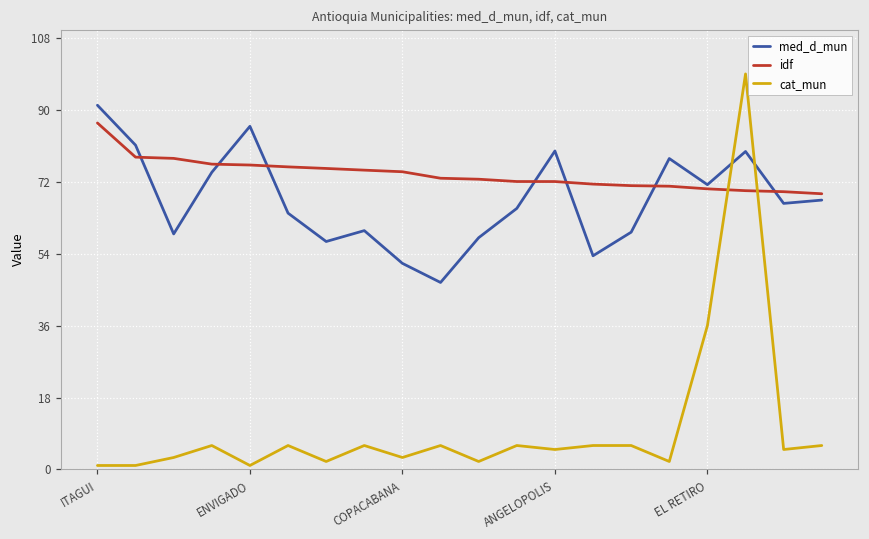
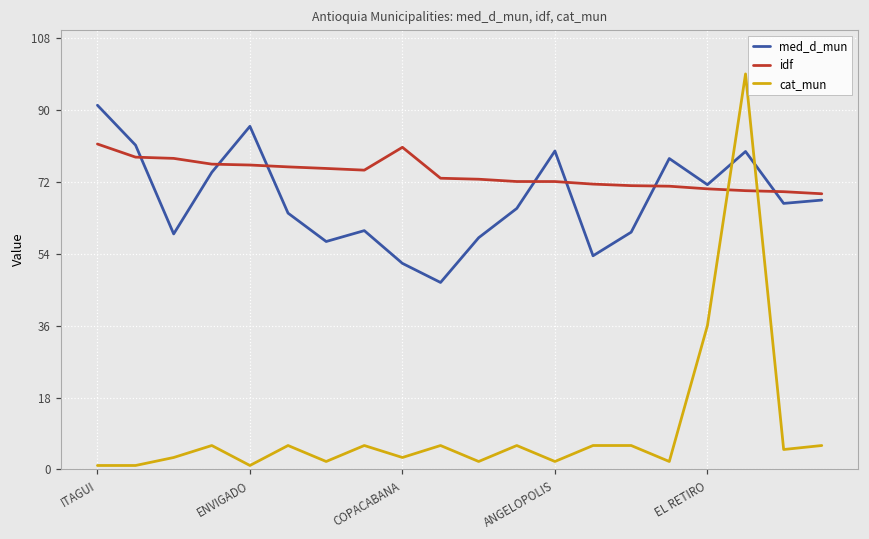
idf, ITAGUI: 87 -> 81
idf, COPACABANA: 75 -> 81
cat_mun, ANGELOPOLIS: 5 -> 2
